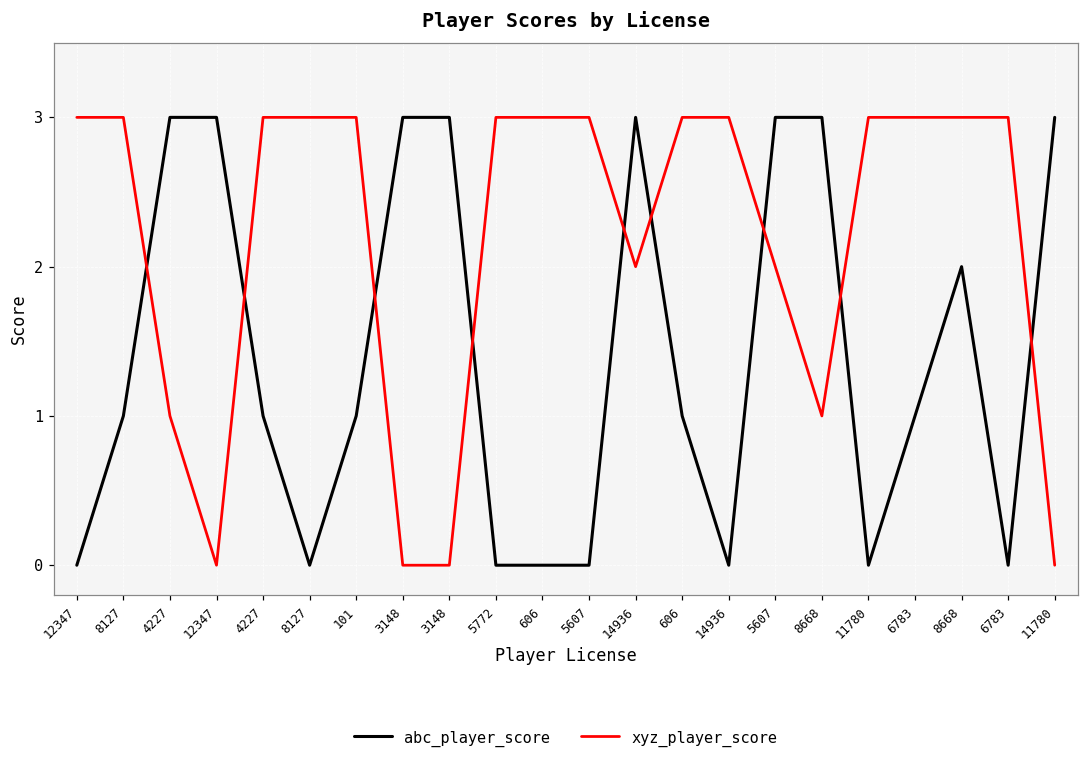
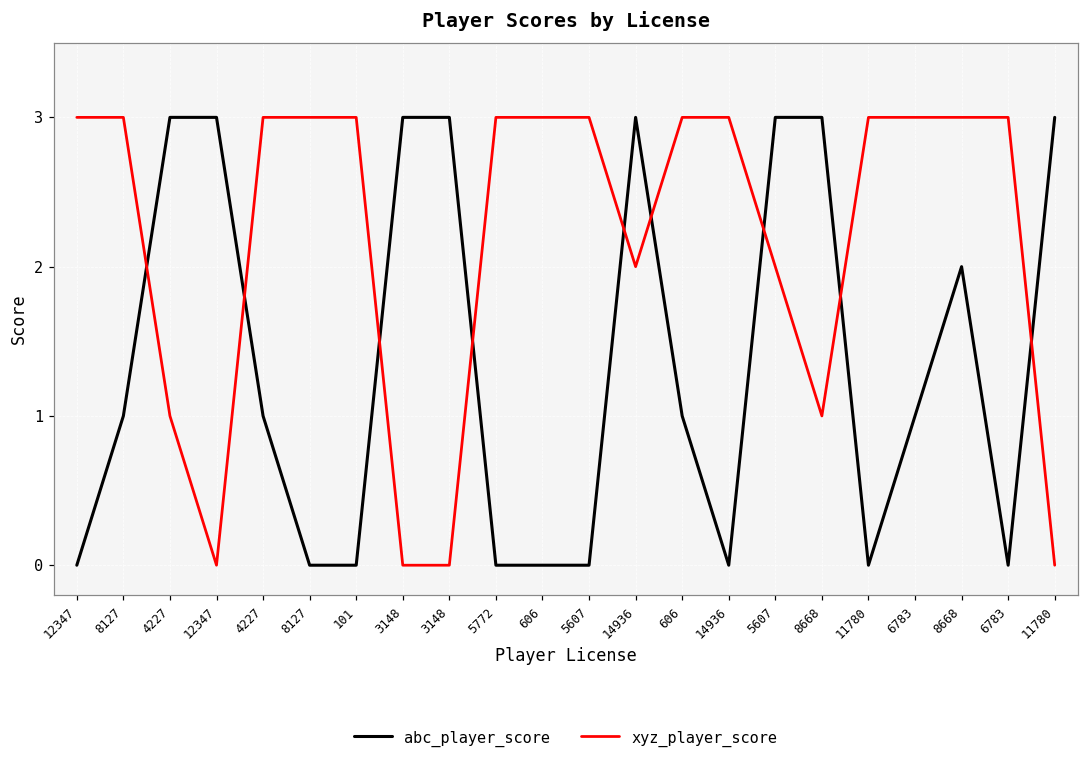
abc_player_score, 101: 1 -> 0
